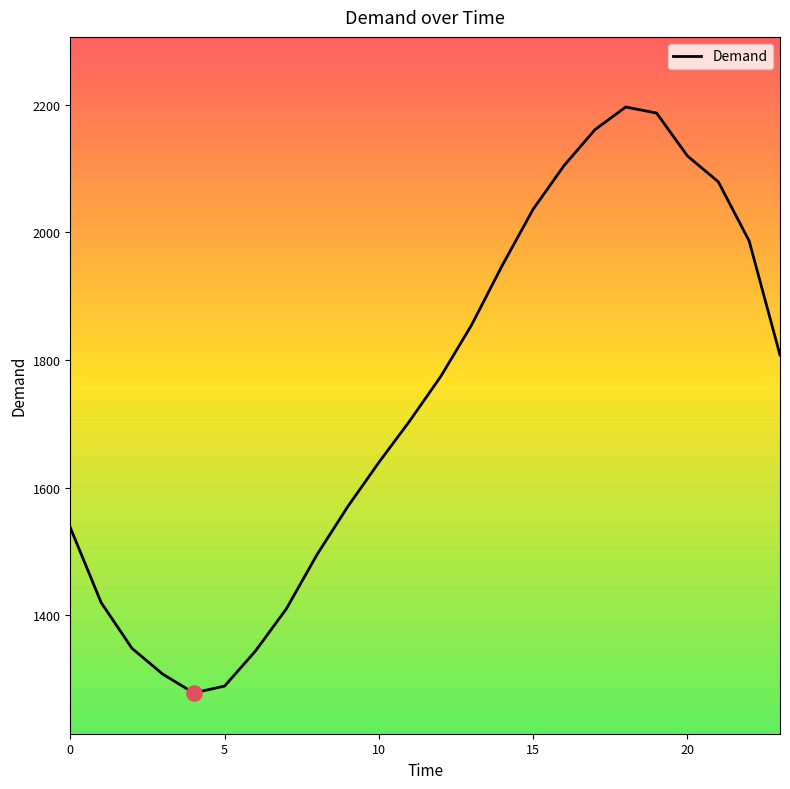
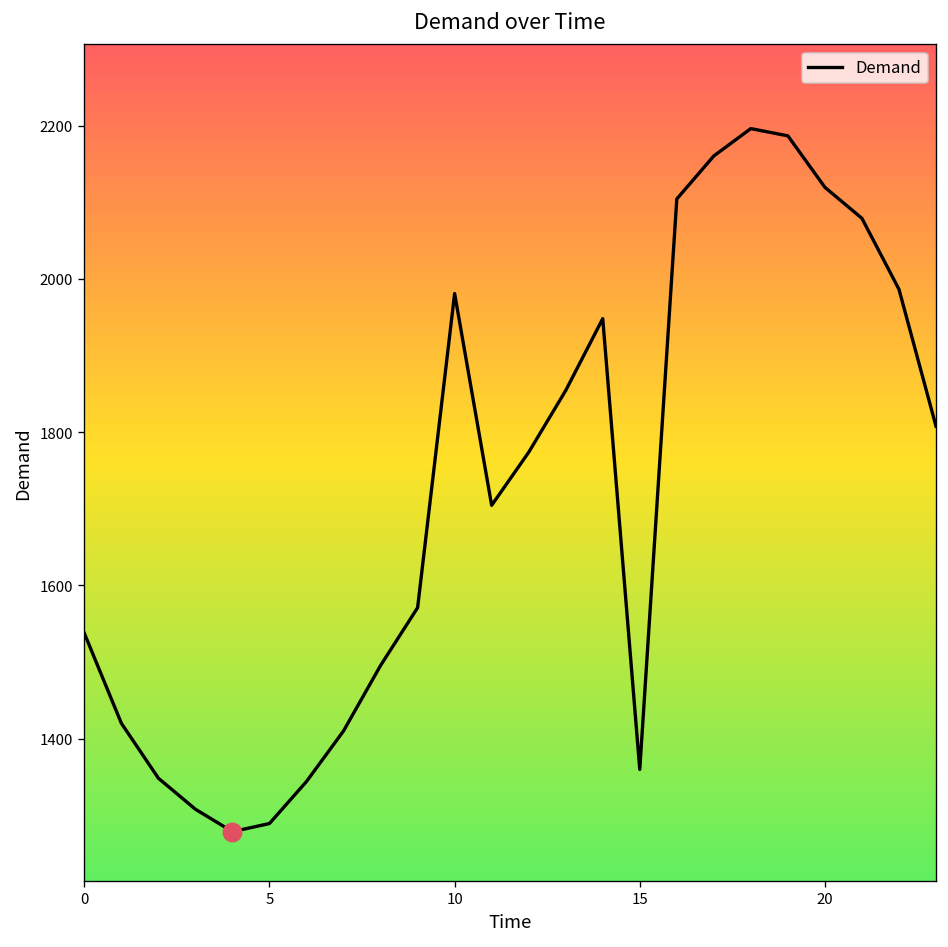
Demand, 10: 1640 -> 1980
Demand, 15: 2040 -> 1360
